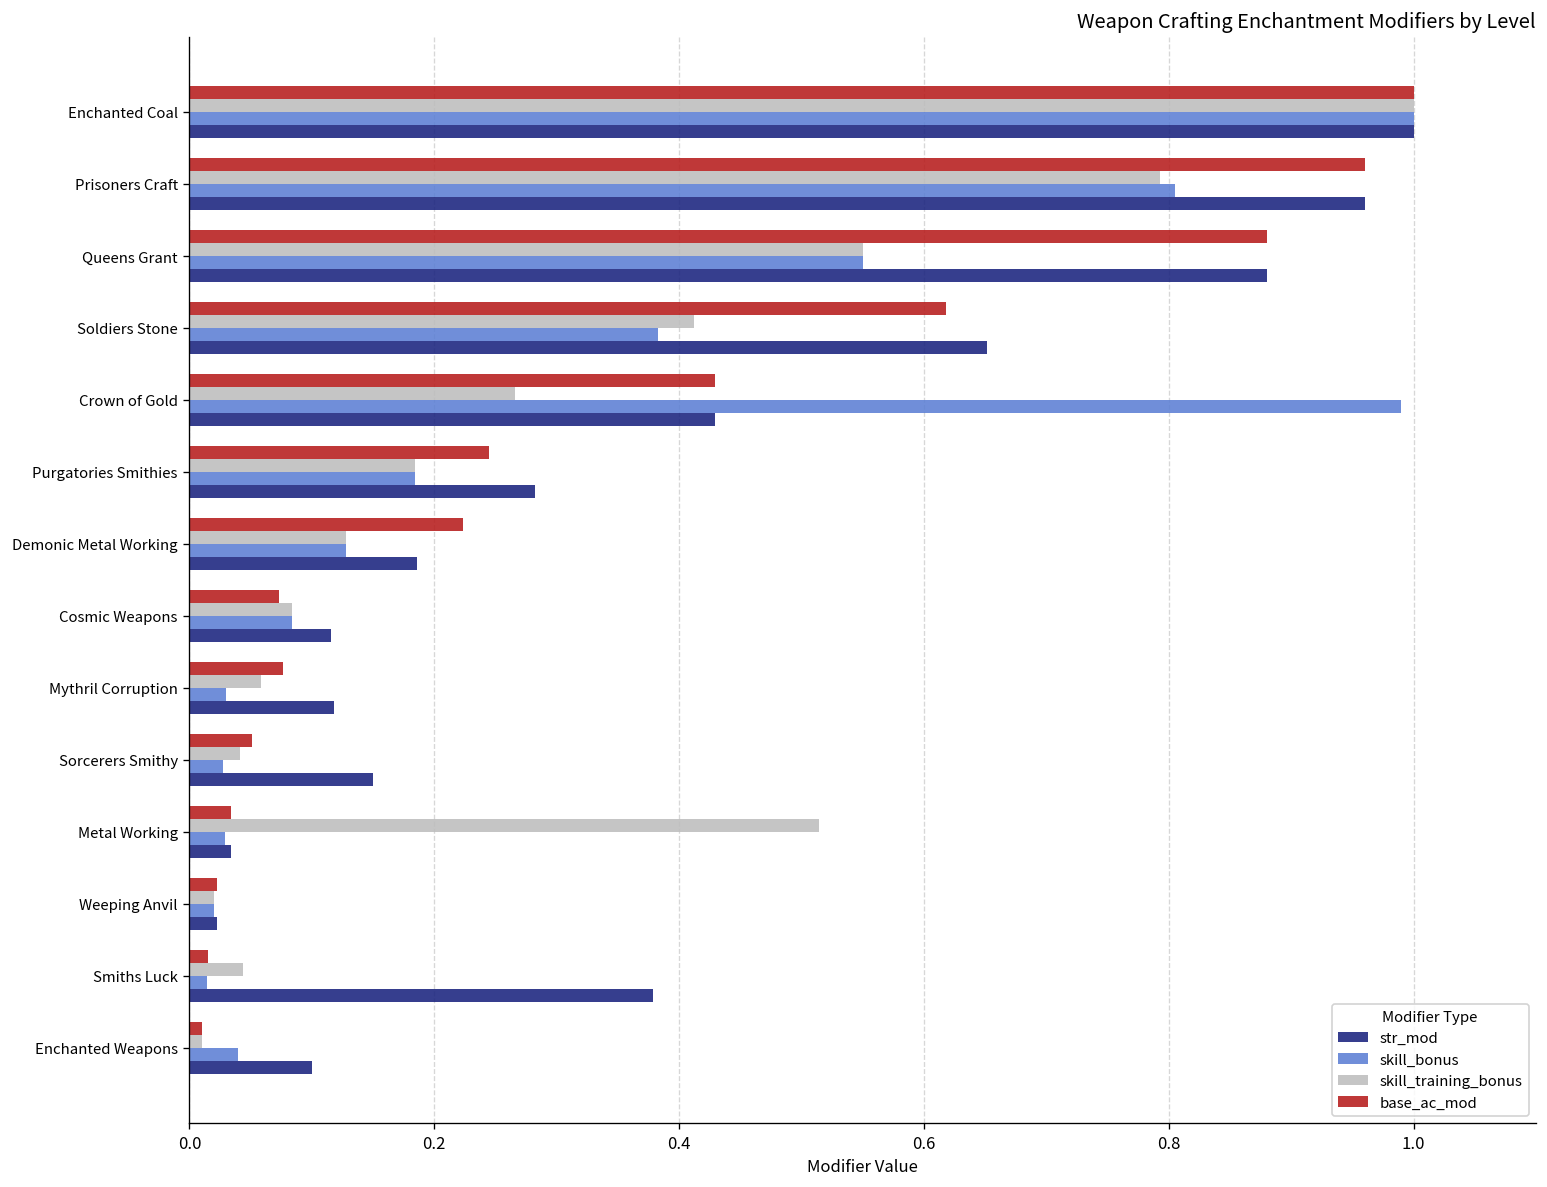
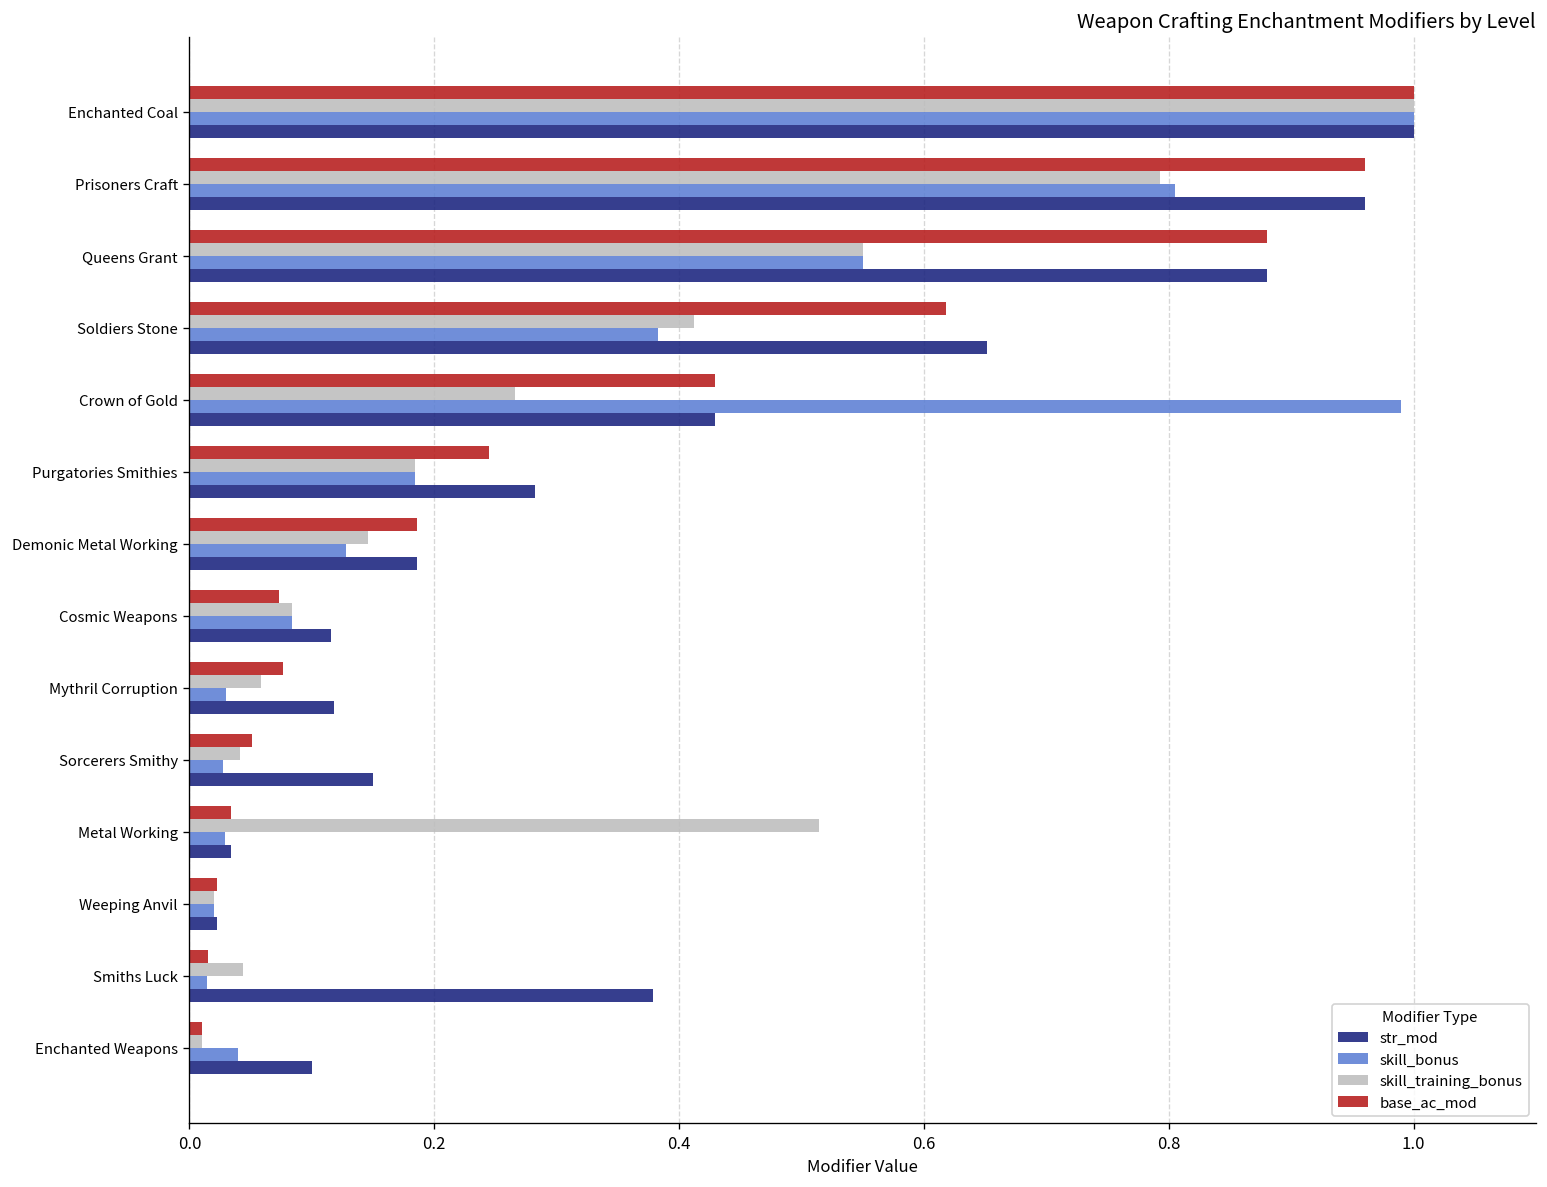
base_ac_mod, Demonic Metal Working: 0.223 -> 0.186
skill_training_bonus, Demonic Metal Working: 0.128 -> 0.146
